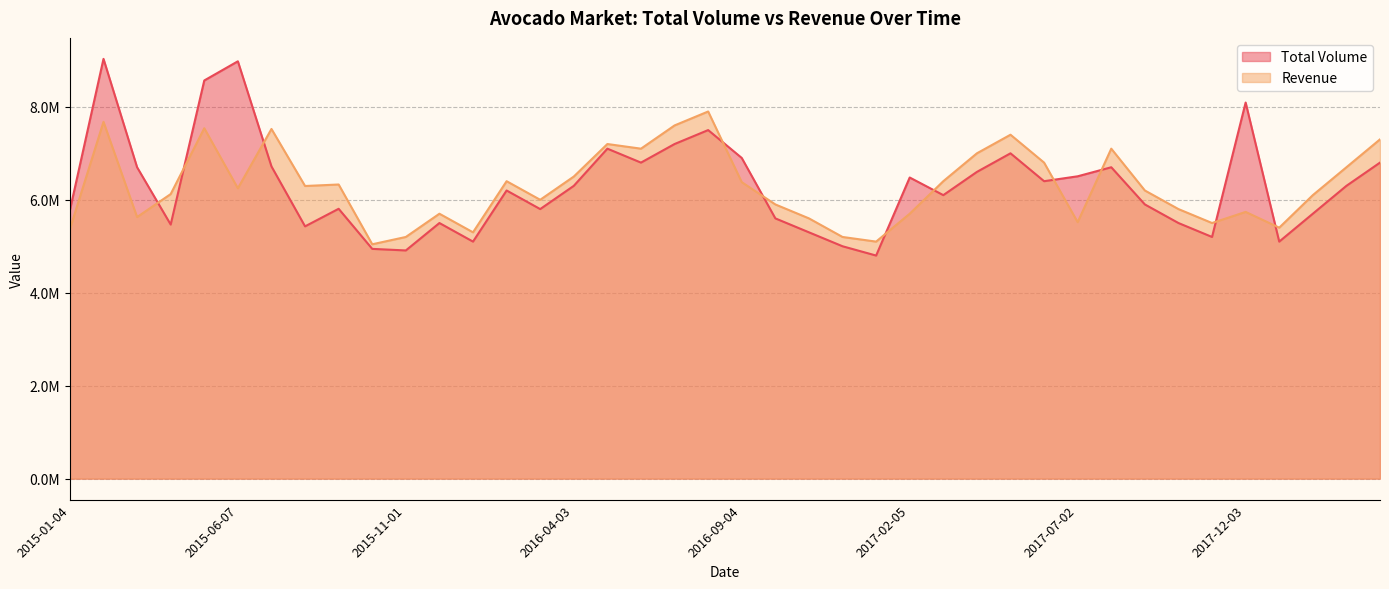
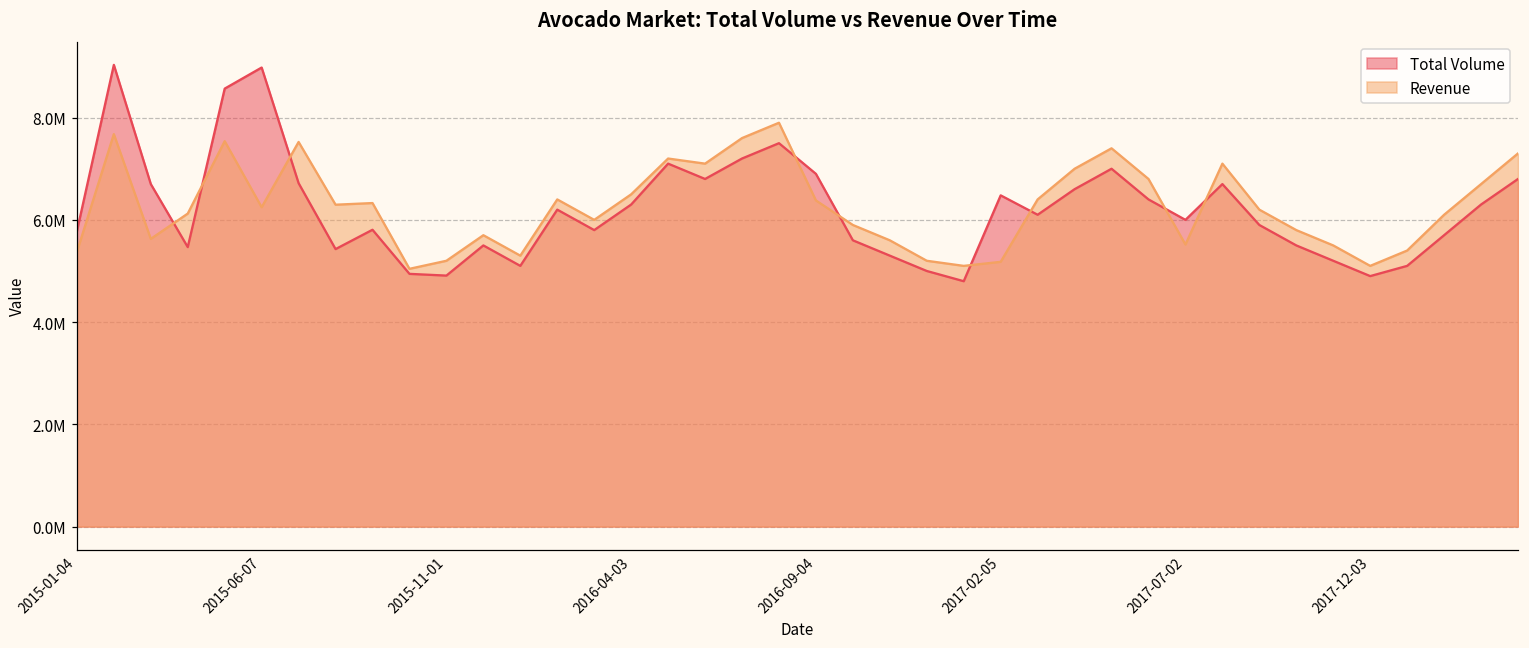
Revenue, 2017-02-05: 5700000 -> 5200000
Total Volume, 2017-07-02: 6500000 -> 6000000
Total Volume, 2017-12-03: 8100000 -> 4900000
Revenue, 2017-12-03: 5700000 -> 5100000
